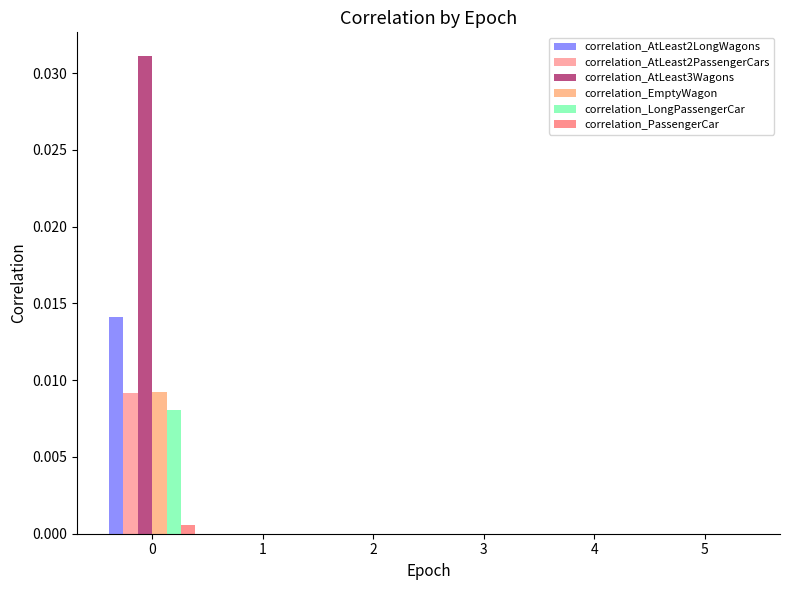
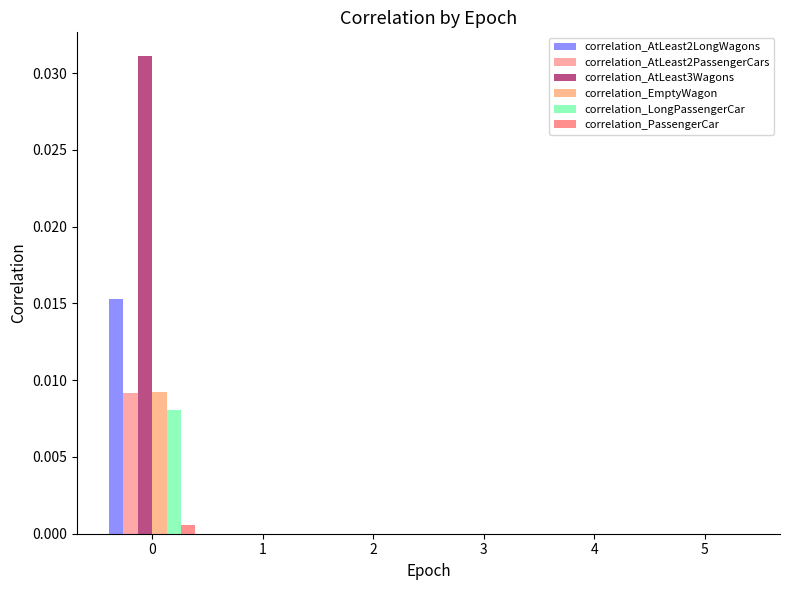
correlation_AtLeast2LongWagons, 0: 0.0141 -> 0.0153
